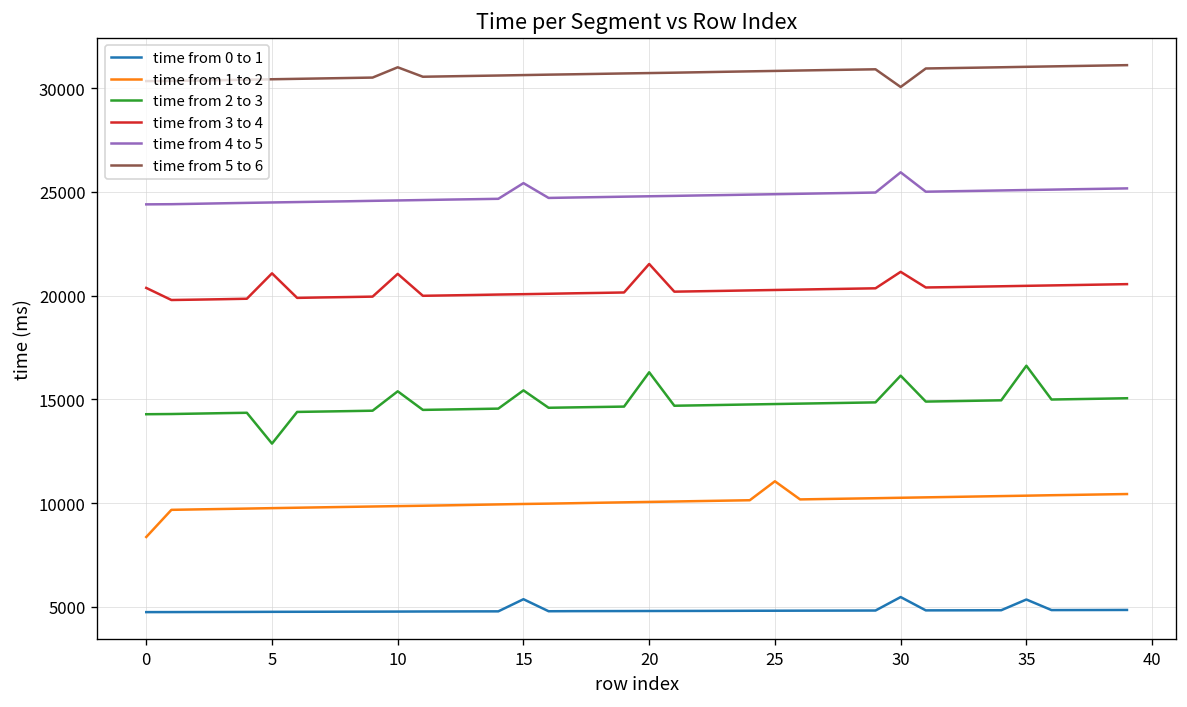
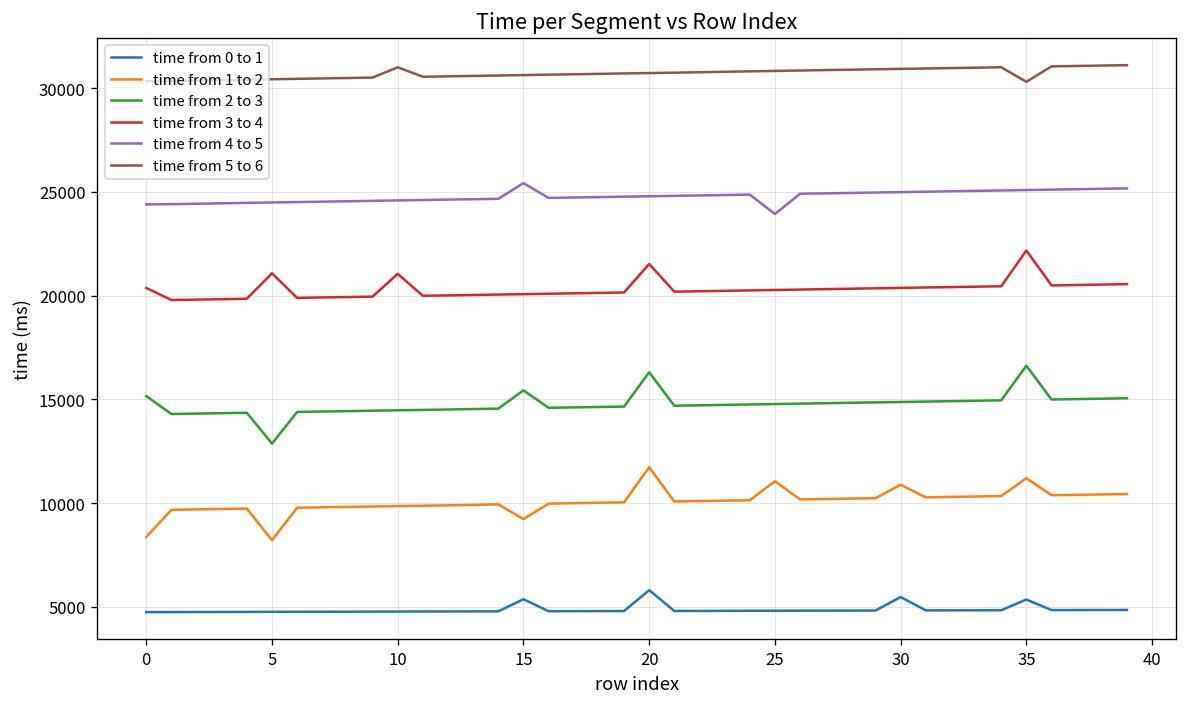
time from 2 to 3, 0: 14300 -> 15200
time from 1 to 2, 5: 9800 -> 8200
time from 2 to 3, 10: 15400 -> 14500
time from 1 to 2, 15: 10000 -> 9200
time from 0 to 1, 20: 4800 -> 5800
time from 1 to 2, 20: 10100 -> 11700
time from 4 to 5, 25: 24900 -> 23900
time from 1 to 2, 30: 10300 -> 10900
time from 2 to 3, 30: 16100 -> 14900
time from 3 to 4, 30: 21100 -> 20400
time from 4 to 5, 30: 25900 -> 25000
time from 5 to 6, 30: 30100 -> 30900
time from 1 to 2, 35: 10400 -> 11200
time from 3 to 4, 35: 20500 -> 22200
time from 5 to 6, 35: 31000 -> 30300
